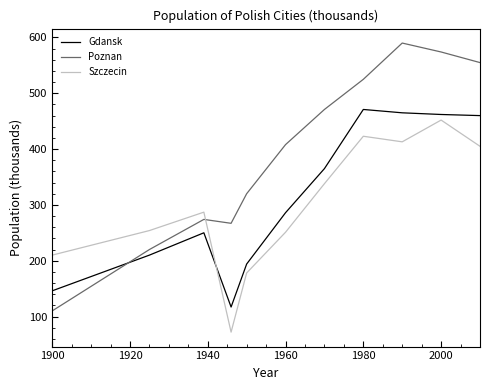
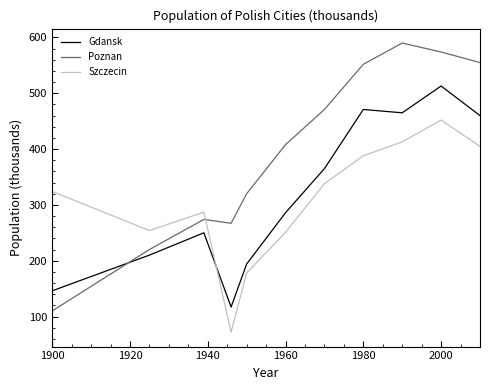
Szczecin, 1900: 210 -> 320
Poznan, 1980: 530 -> 550
Szczecin, 1980: 420 -> 390
Gdansk, 2000: 460 -> 510
